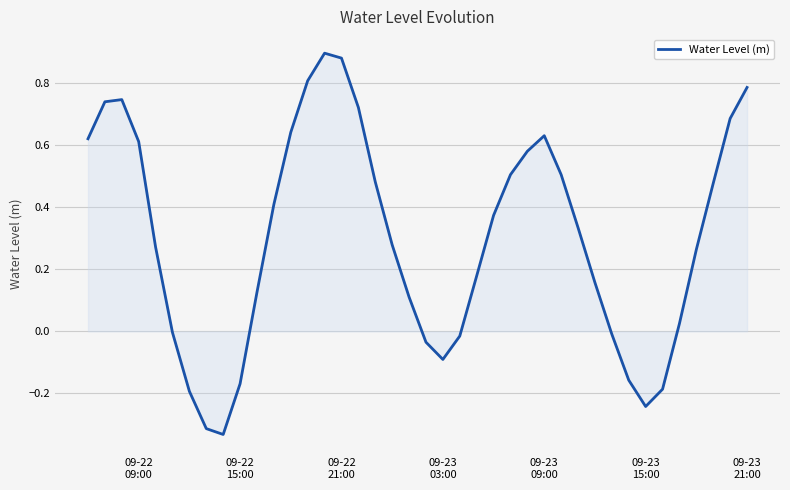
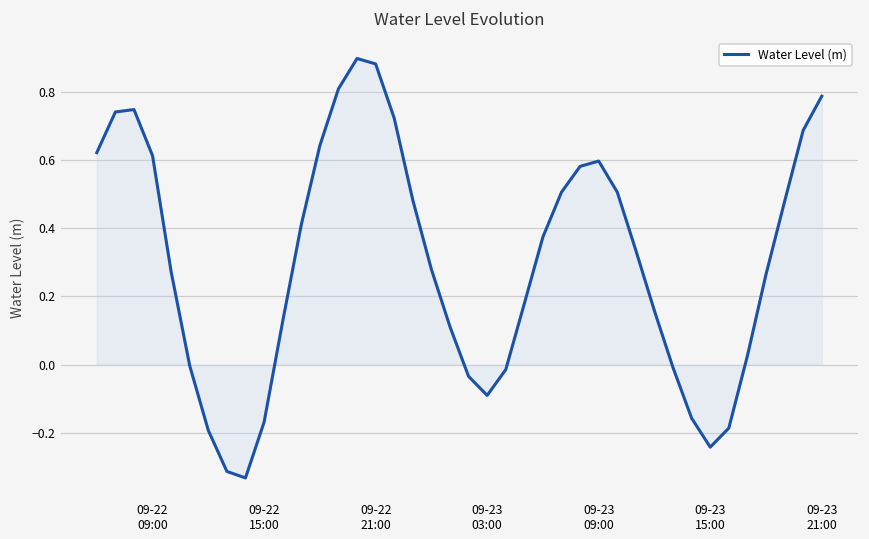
Water Level (m), 09-23 09:00: 0.63 -> 0.60
